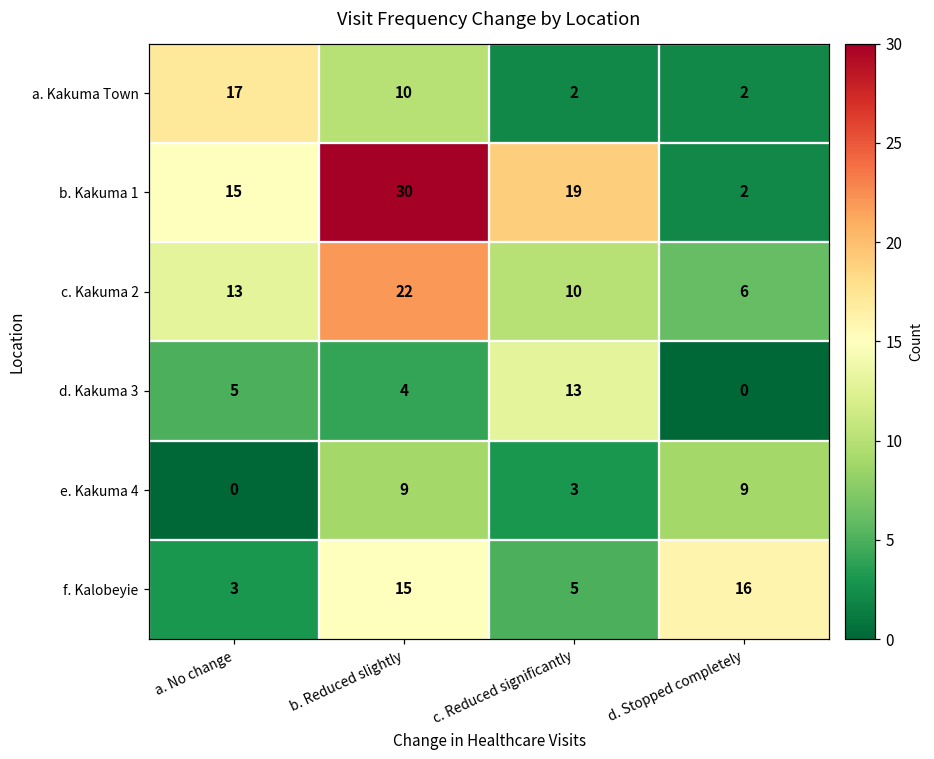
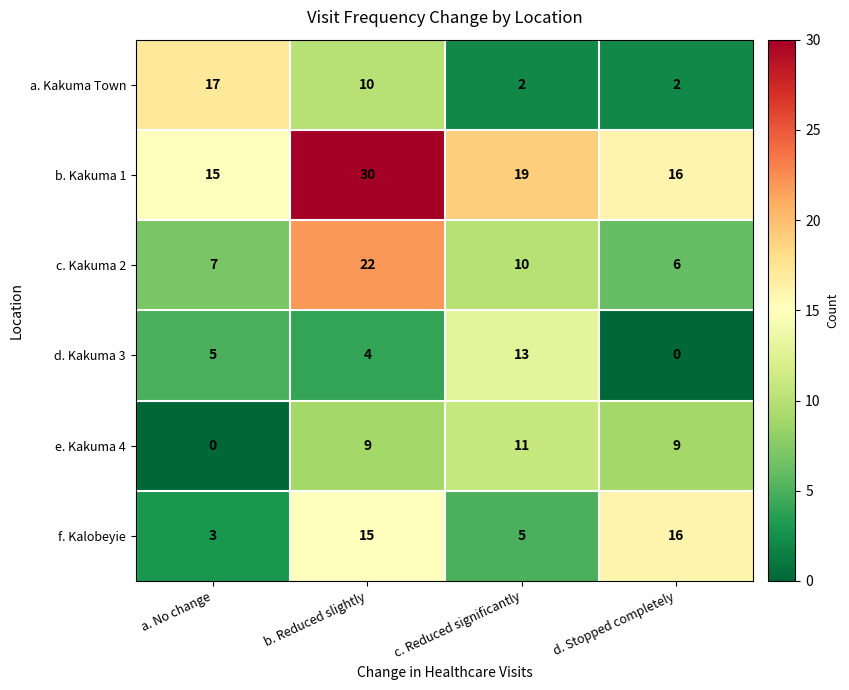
b. Kakuma 1, d. Stopped completely: 2 -> 16
c. Kakuma 2, a. No change: 13 -> 7
e. Kakuma 4, c. Reduced significantly: 3 -> 11
